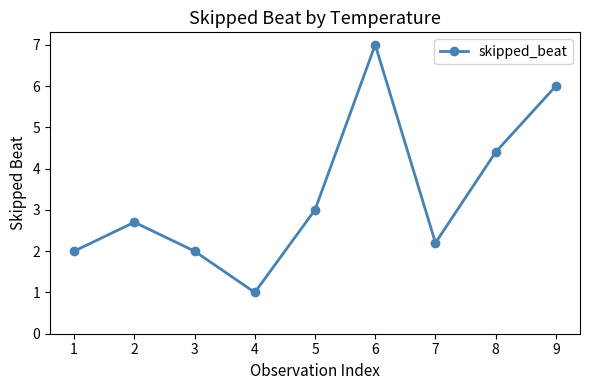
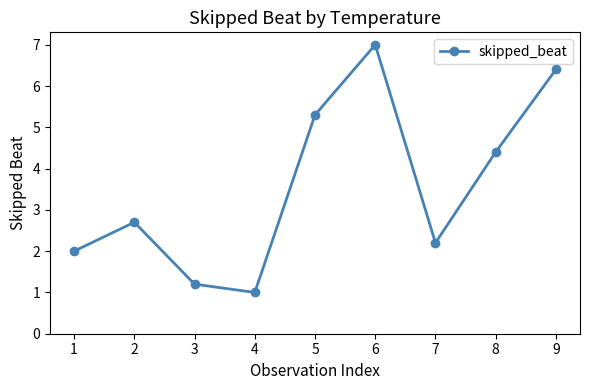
3: 2.0 -> 1.2
5: 3.0 -> 5.3
9: 6.0 -> 6.4
